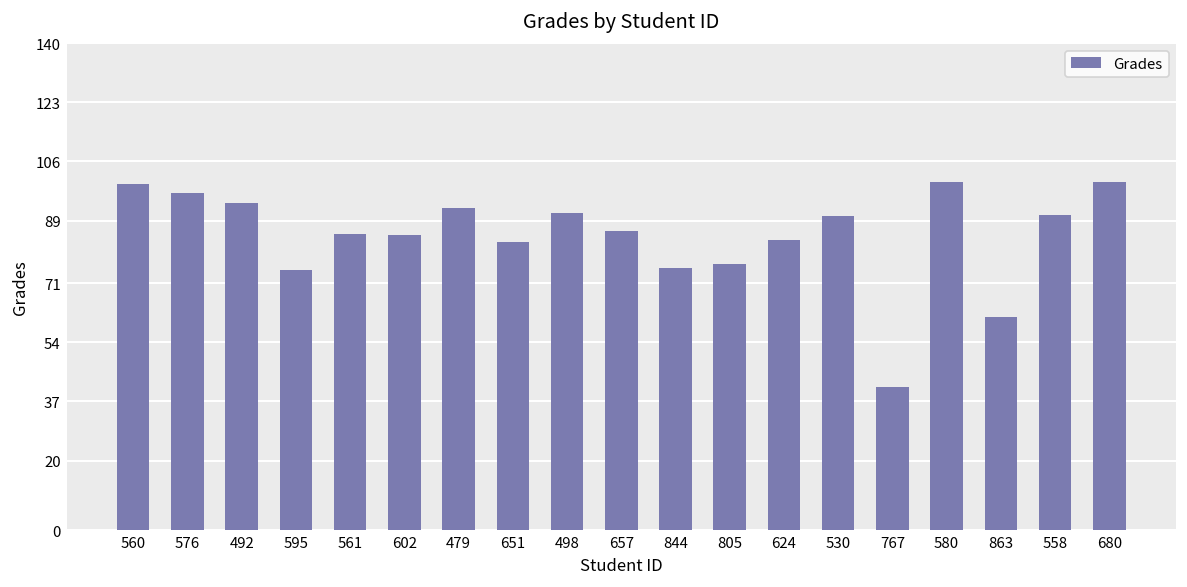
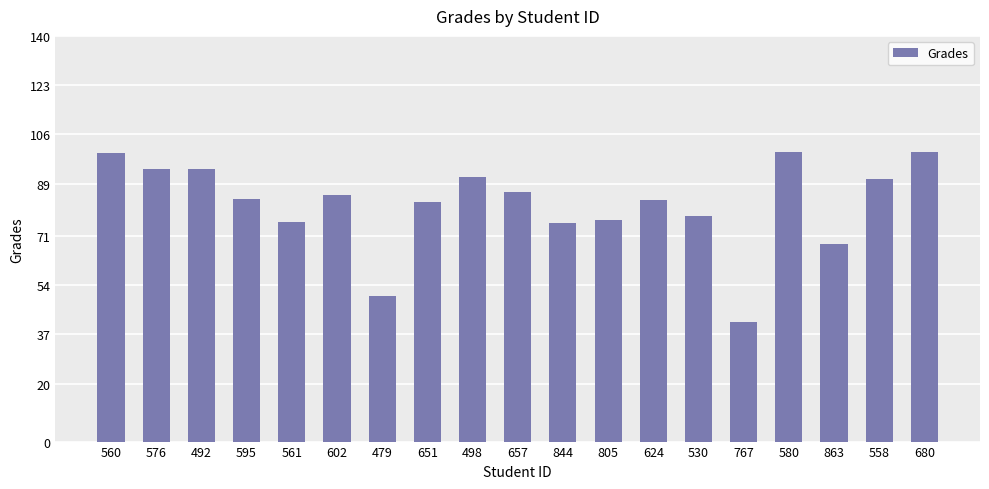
576: 97 -> 94
595: 75 -> 84
561: 85 -> 76
479: 93 -> 50
530: 90 -> 78
863: 61 -> 68
